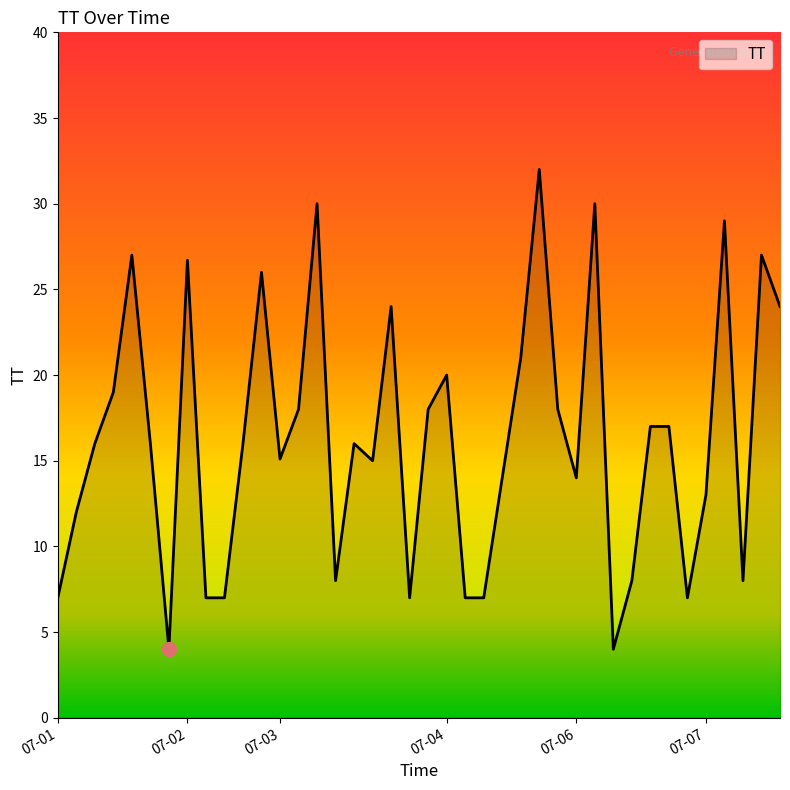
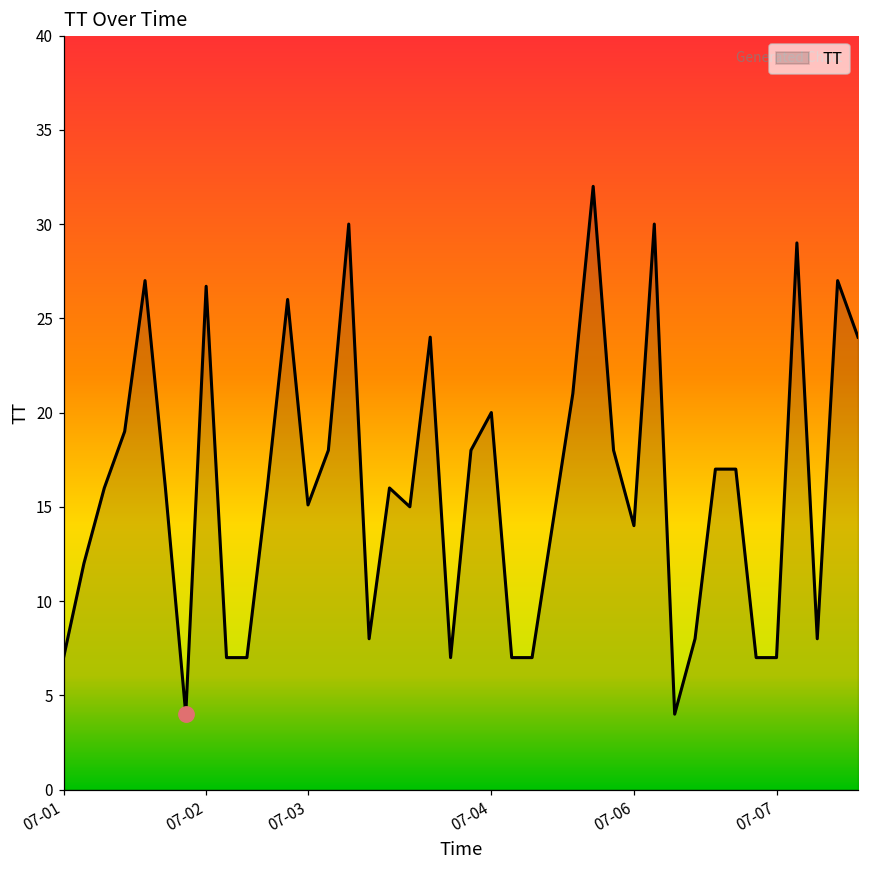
TT, 07-07: 13 -> 7
